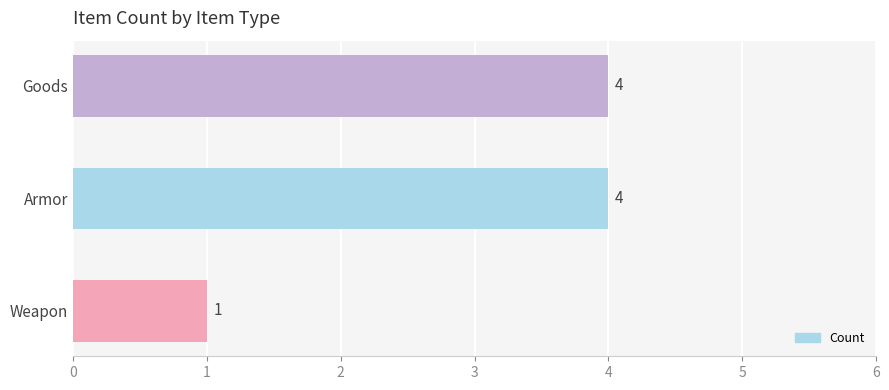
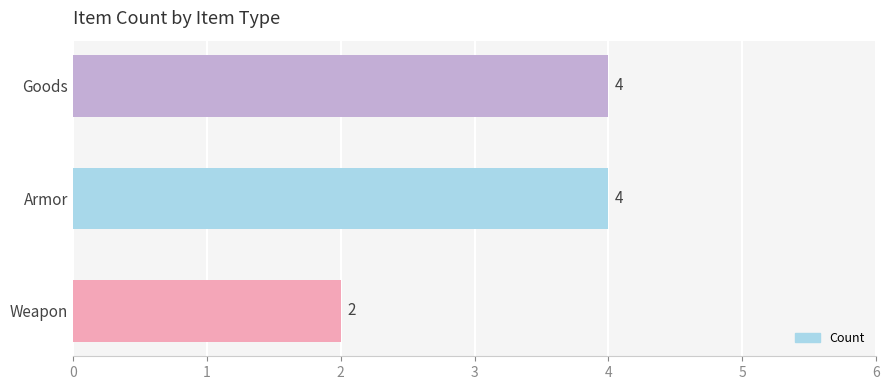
Weapon: 1 -> 2
